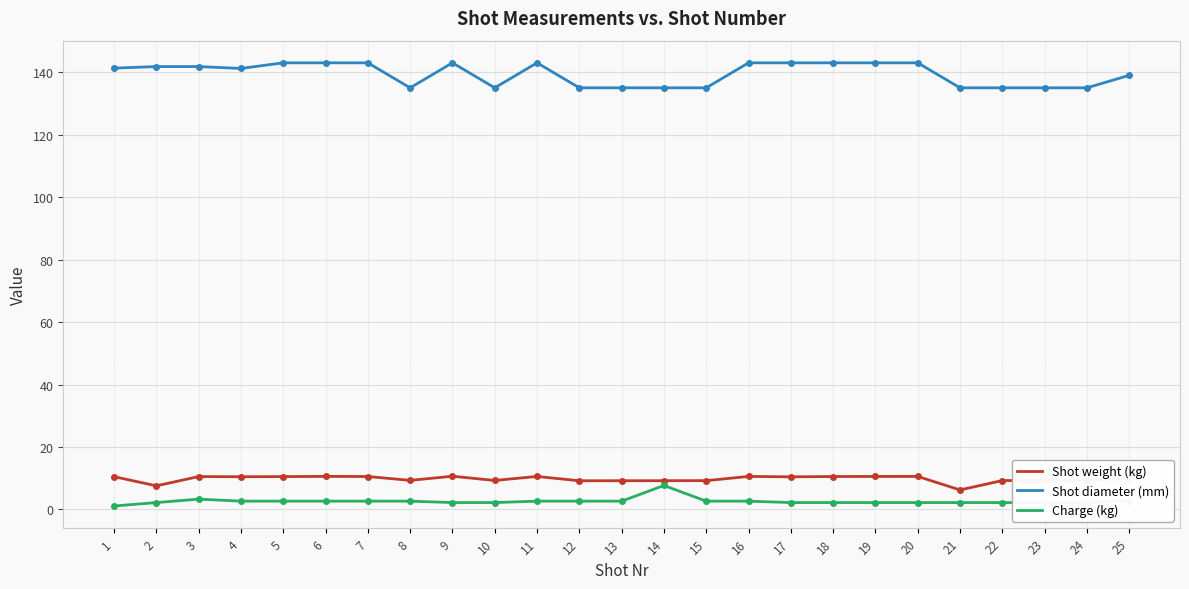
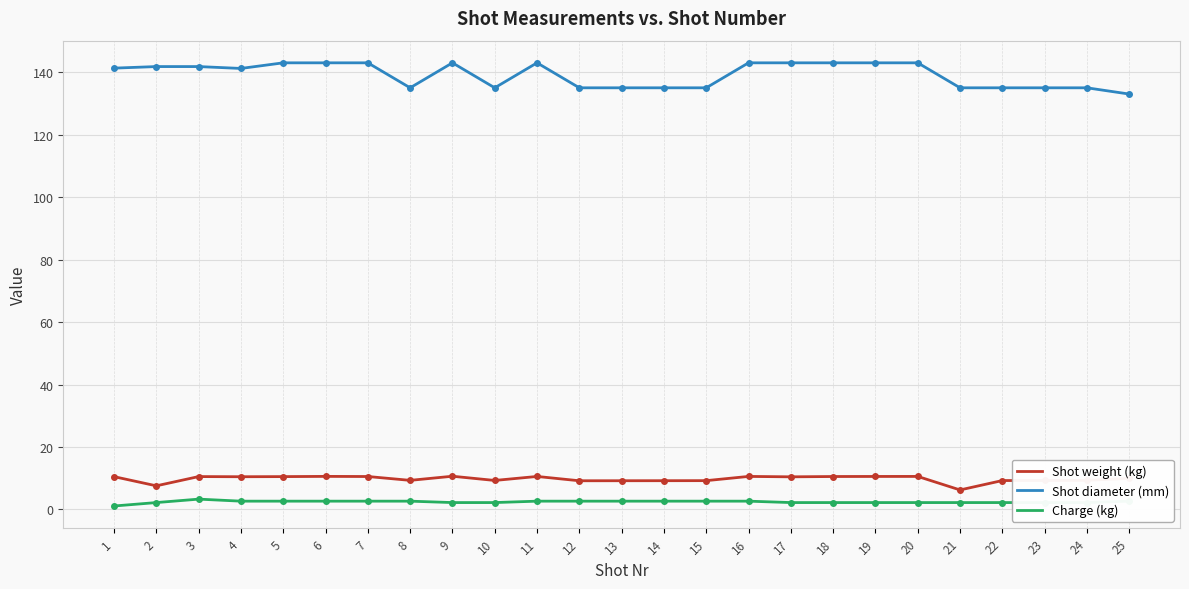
Charge (kg), 14: 8 -> 3
Shot diameter (mm), 25: 139 -> 133
